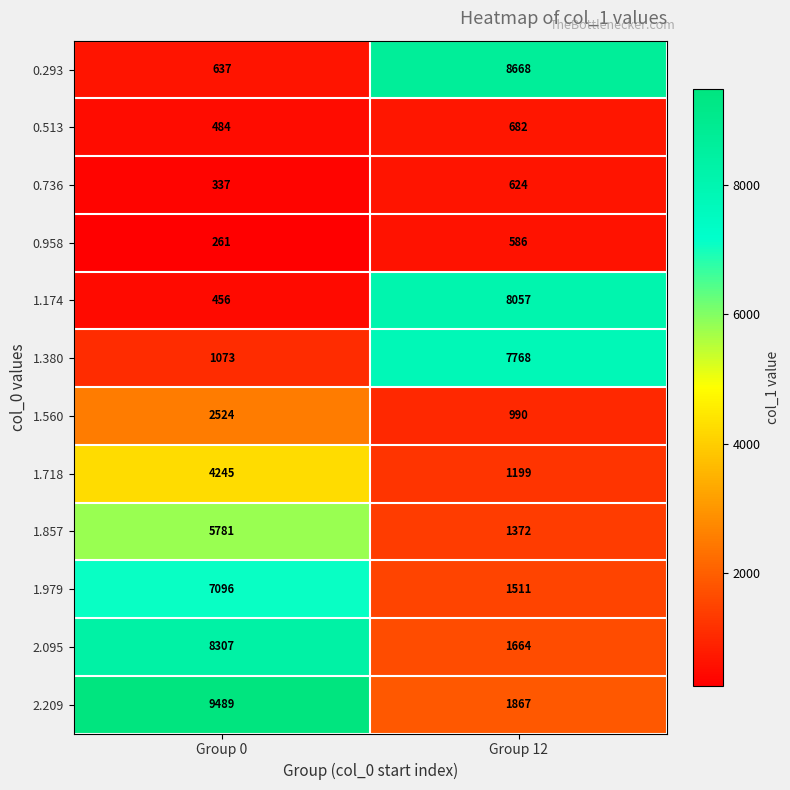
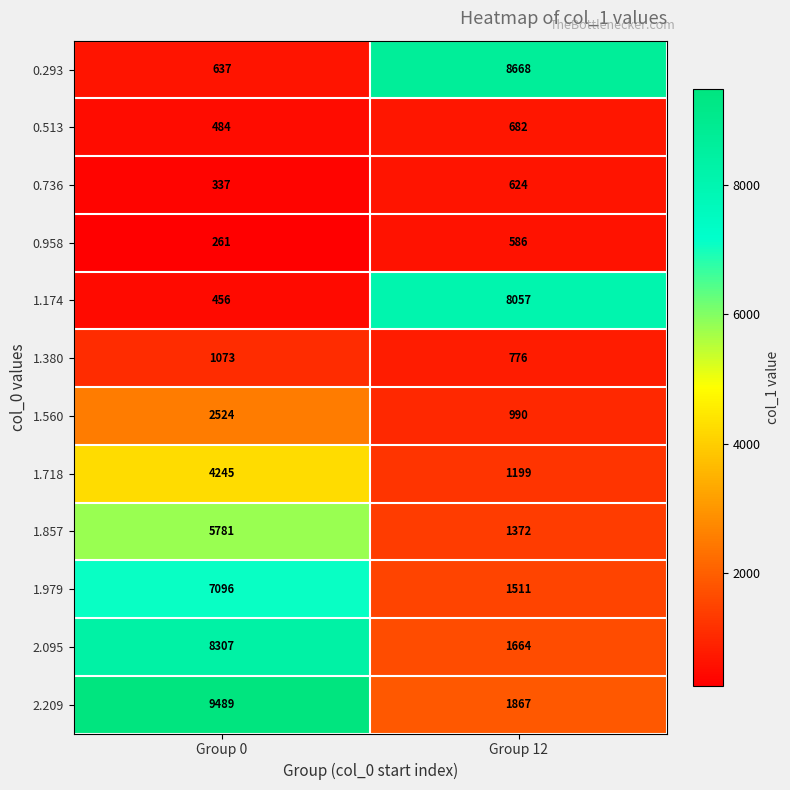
1.380, Group 12: 7768 -> 776
